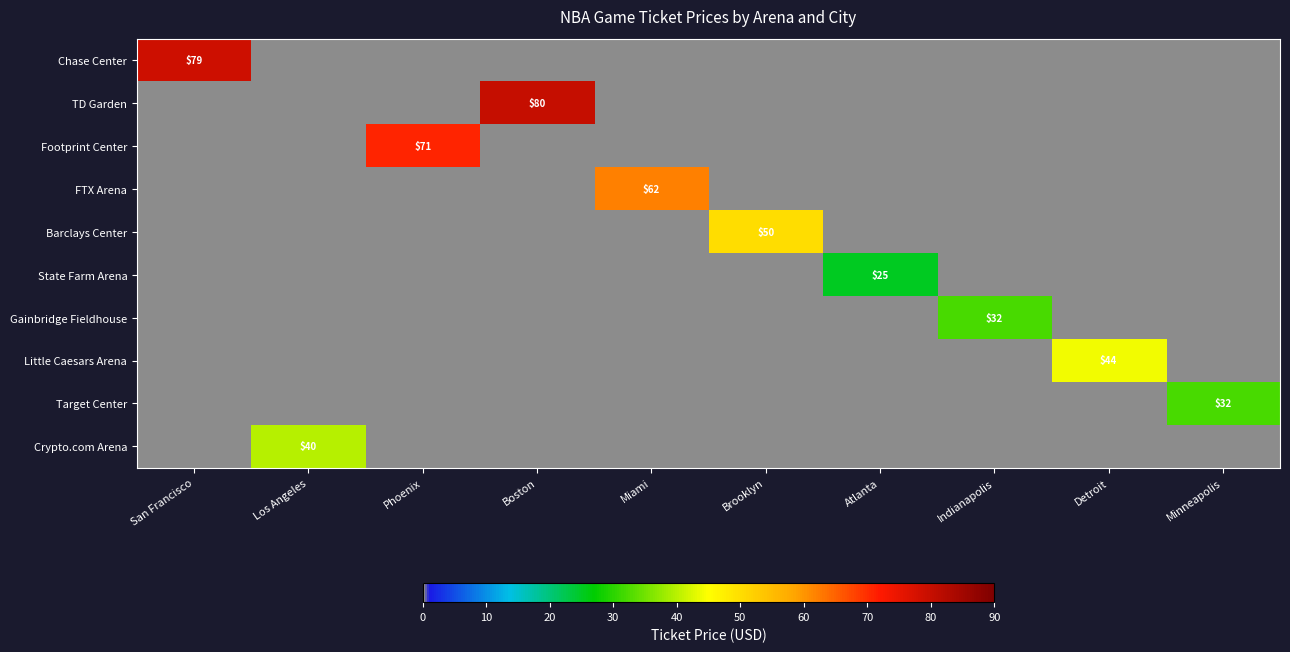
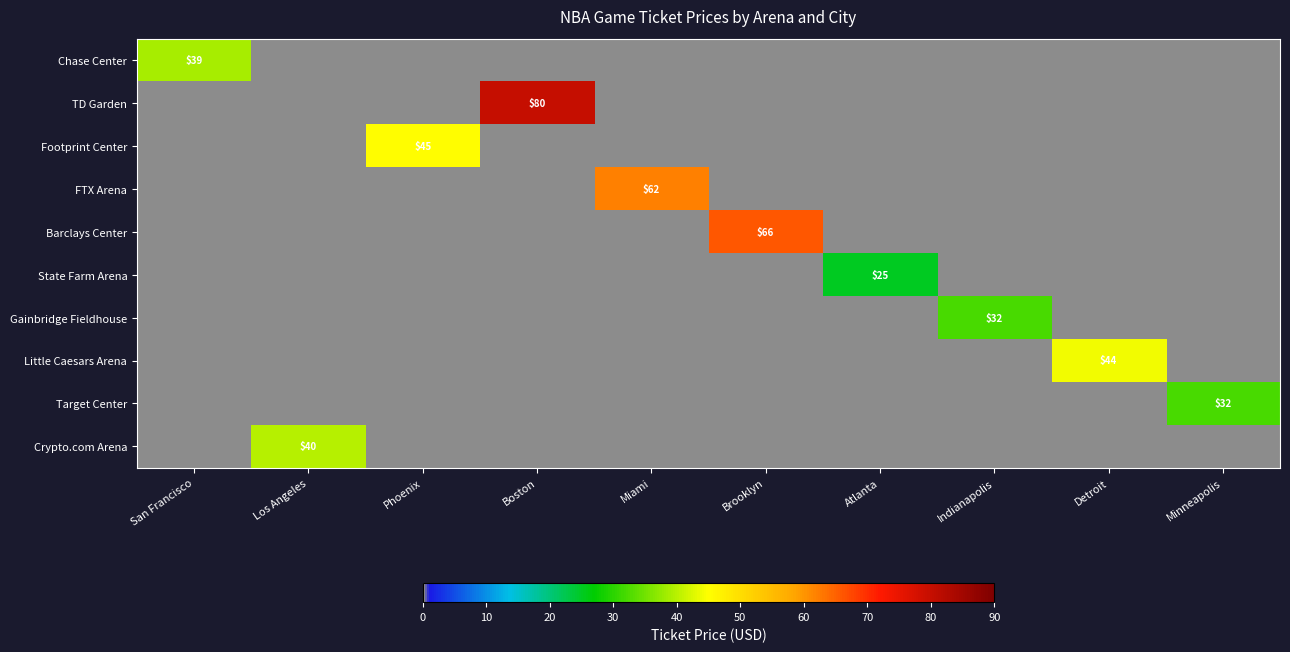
Chase Center, San Francisco: $79 -> $39
Footprint Center, Phoenix: $71 -> $45
Barclays Center, Brooklyn: $50 -> $66
